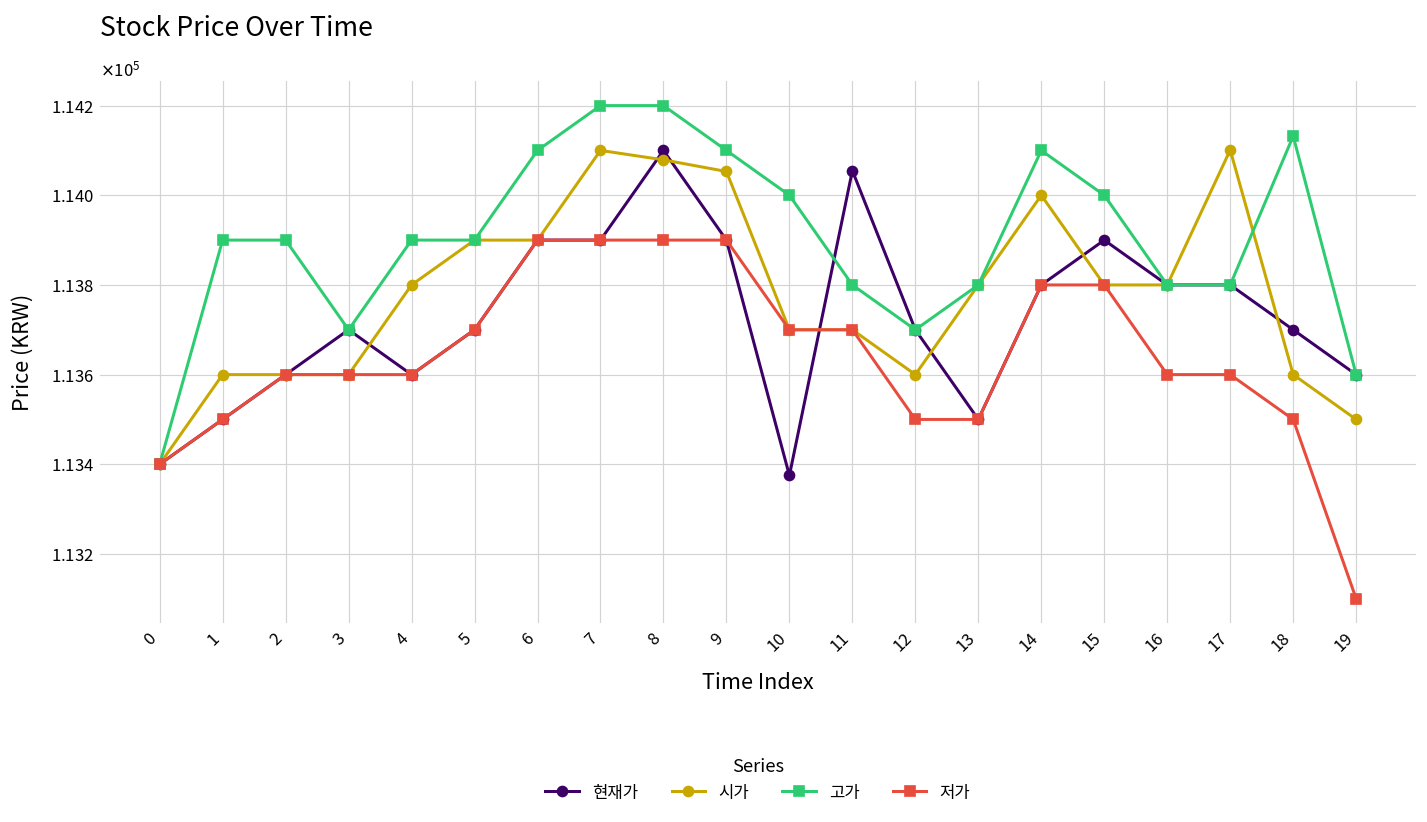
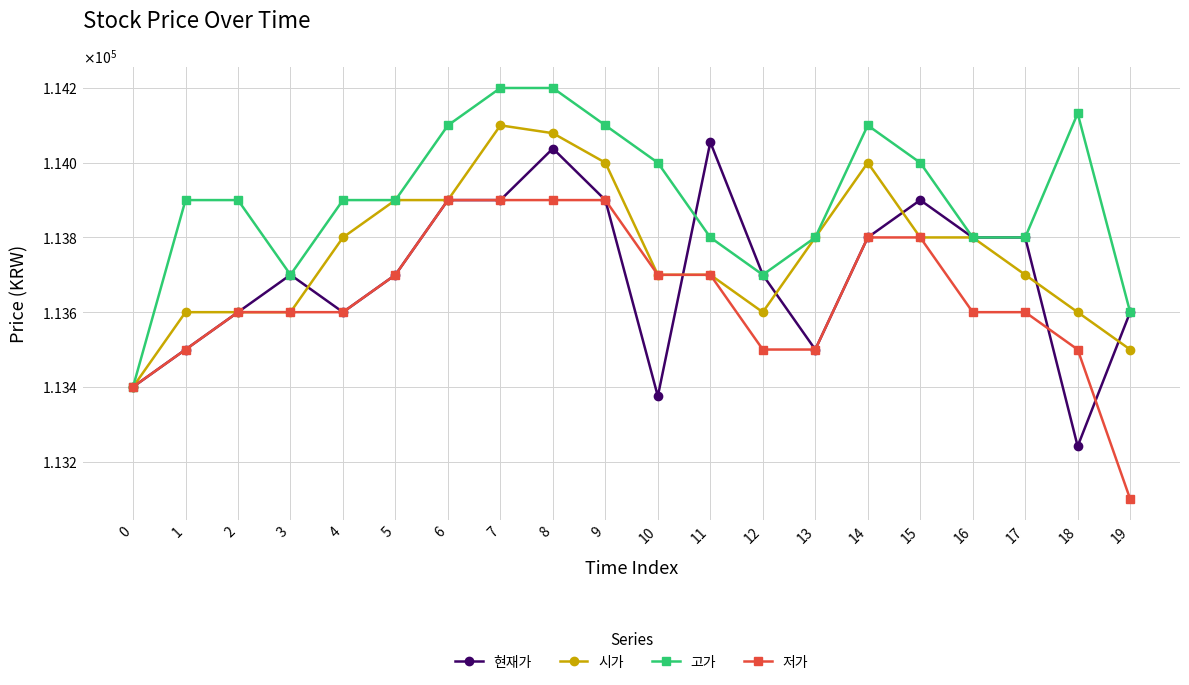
현재가, 8: 114100 -> 114040
시가, 9: 114050 -> 114000
시가, 17: 114100 -> 113700
현재가, 18: 113700 -> 113240
